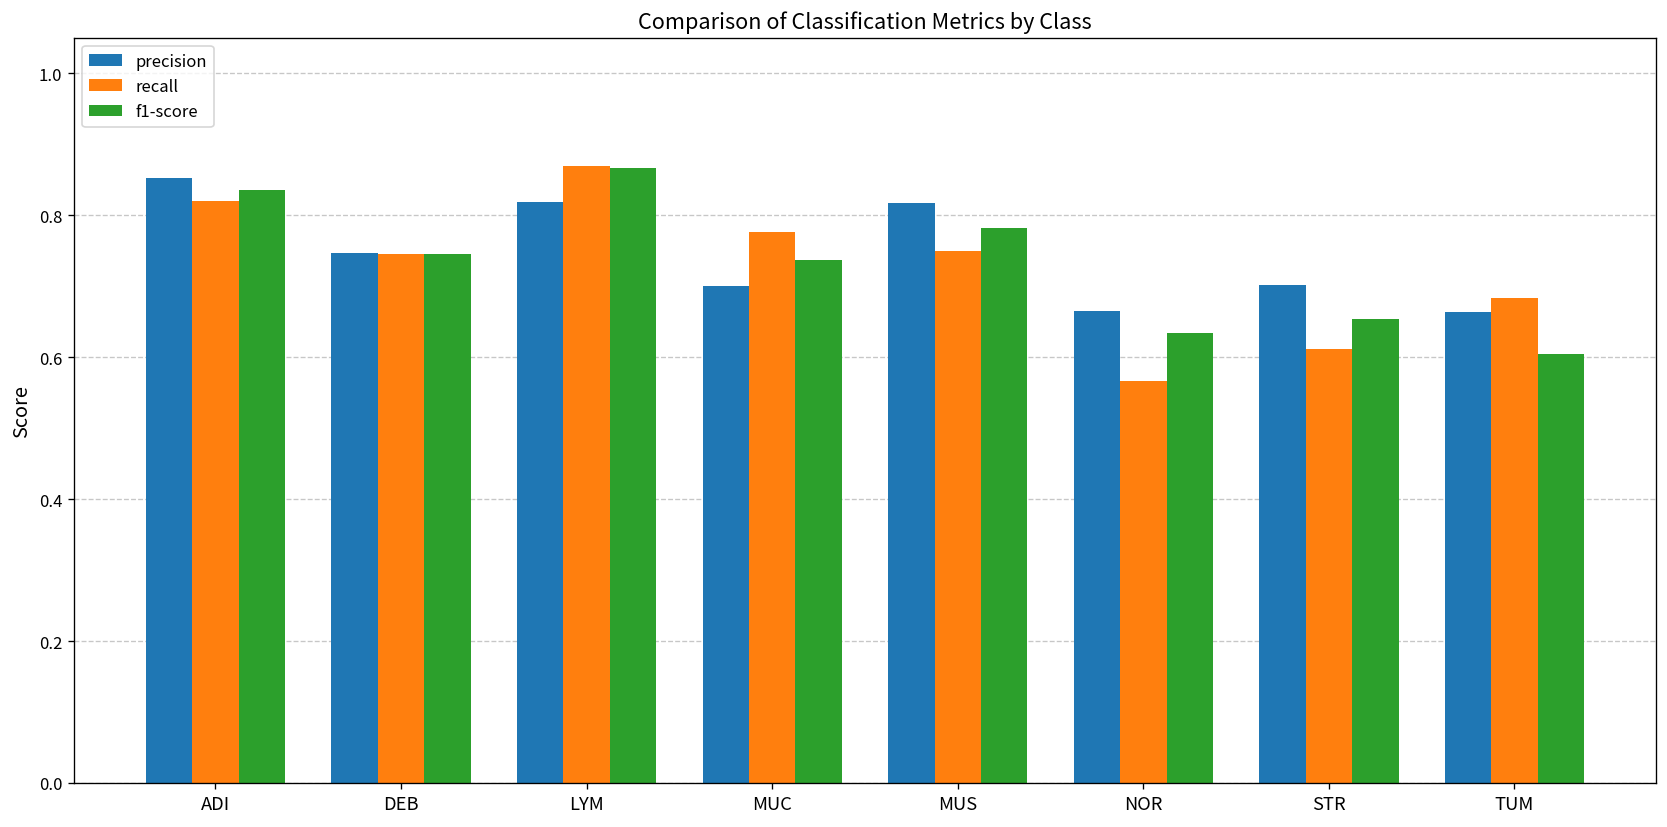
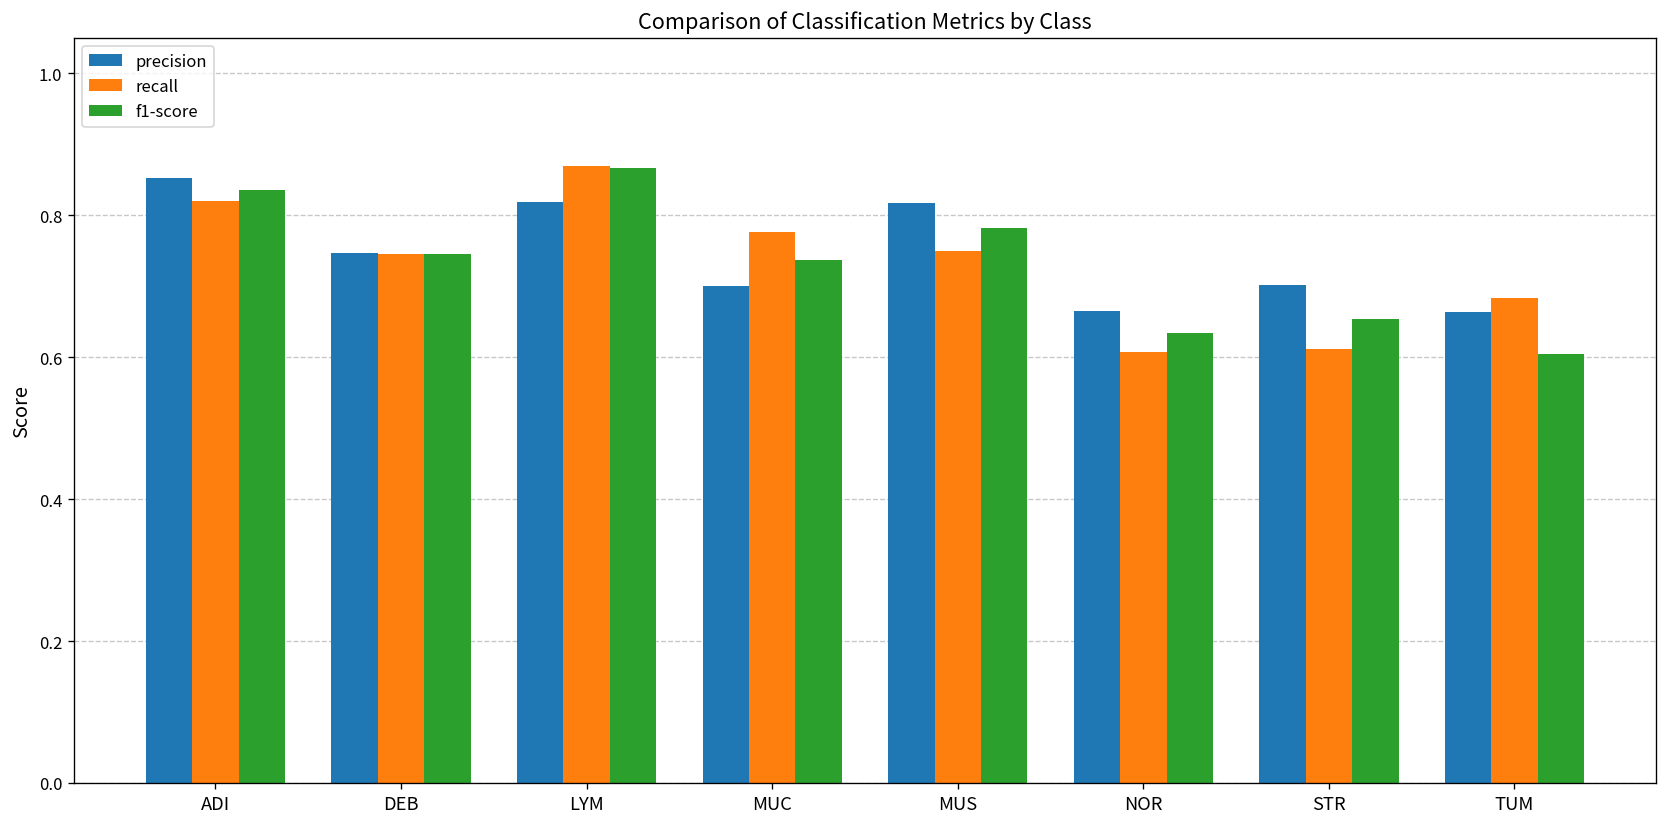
recall, NOR: 0.57 -> 0.61
